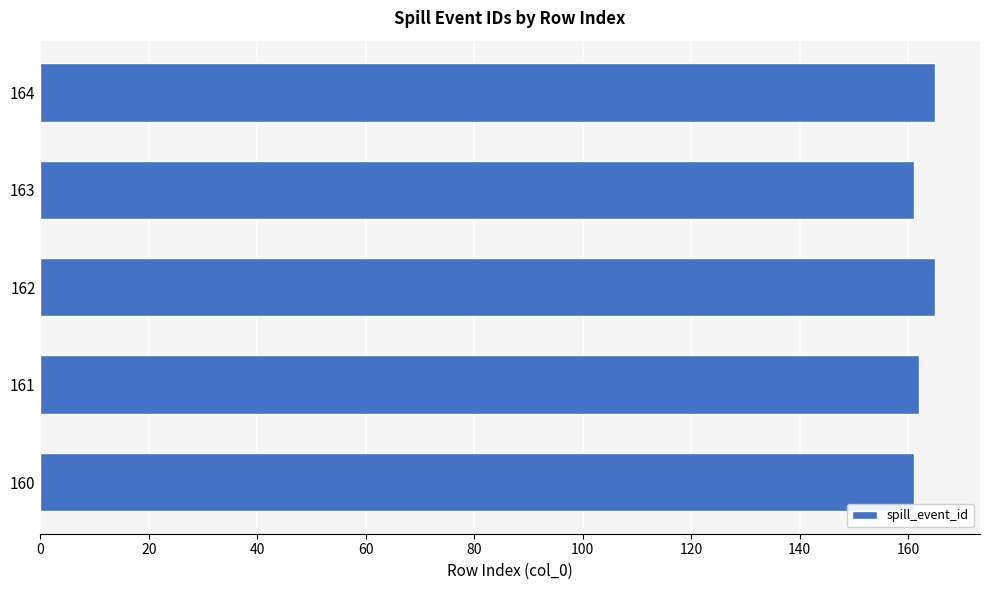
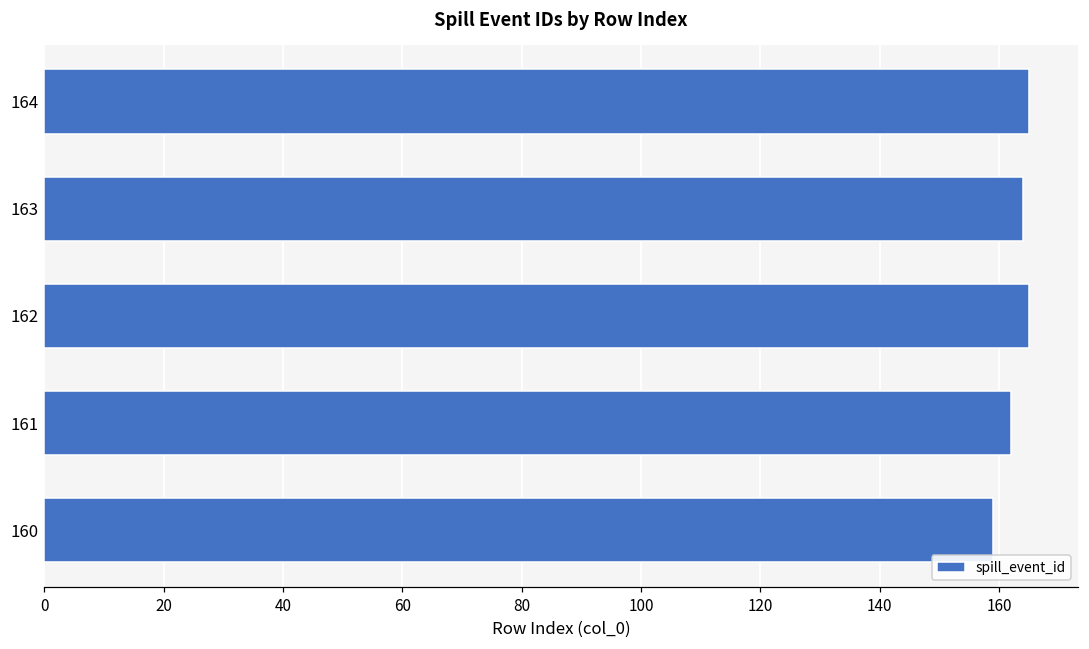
163: 161 -> 164
160: 161 -> 159
